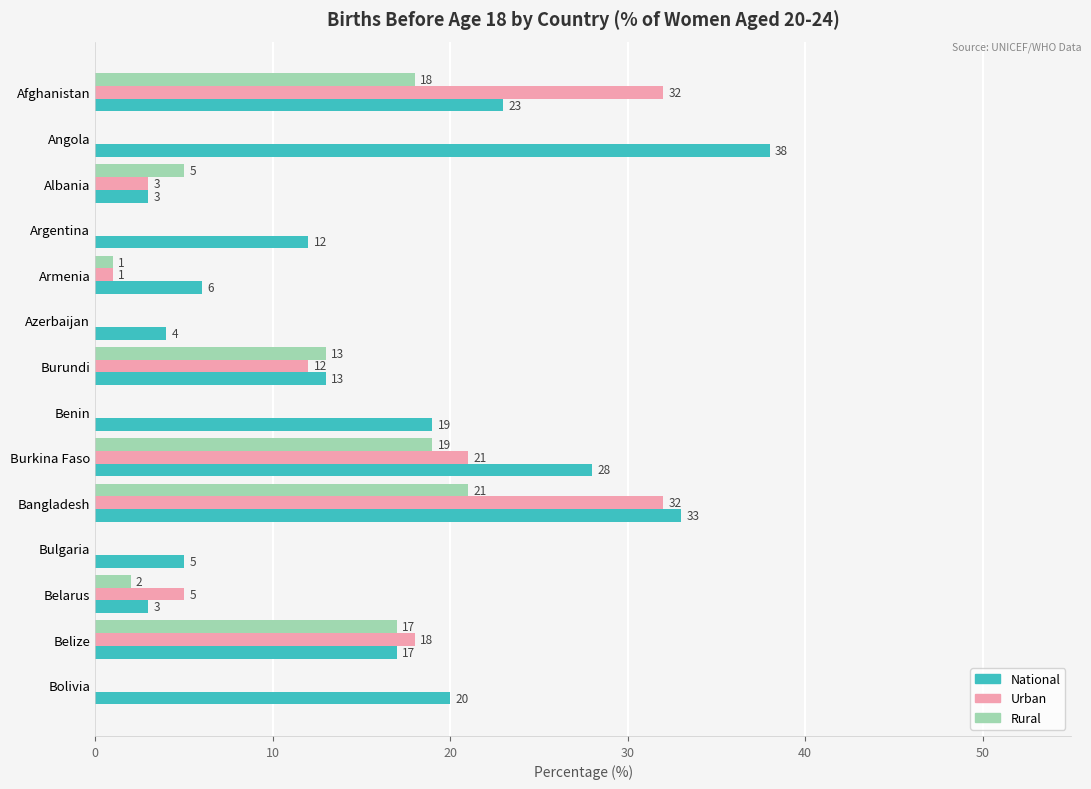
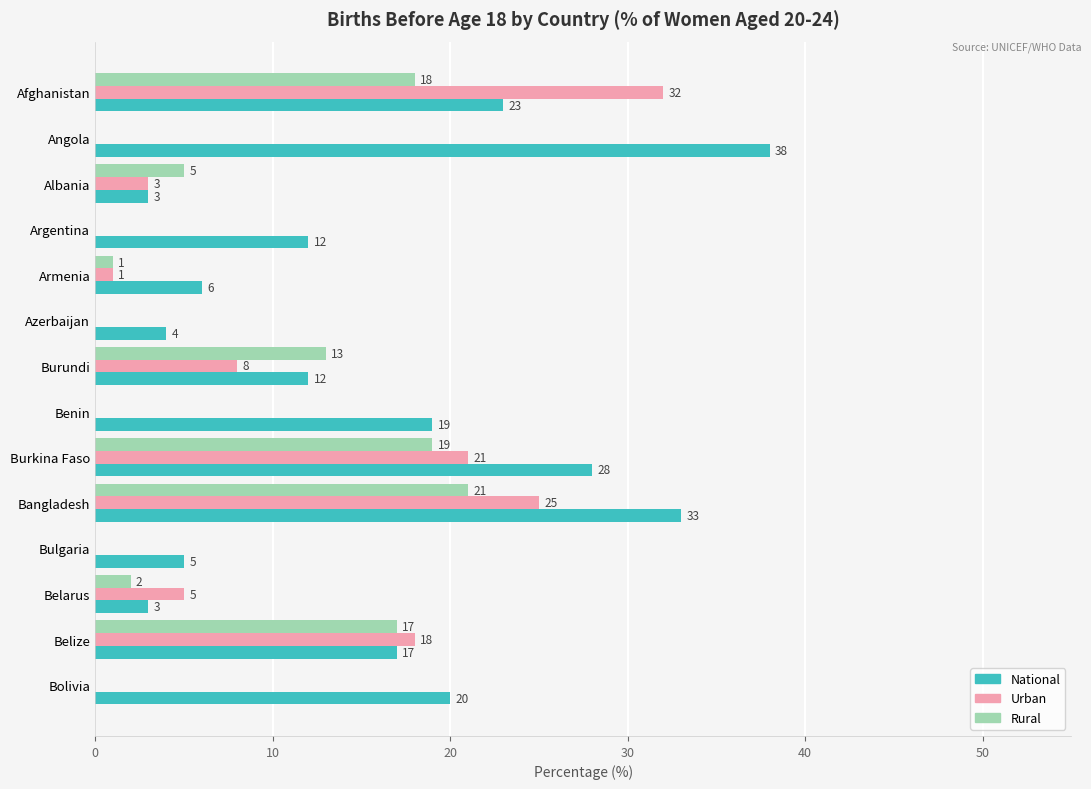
Urban, Burundi: 12 -> 8
National, Burundi: 13 -> 12
Urban, Bangladesh: 32 -> 25
